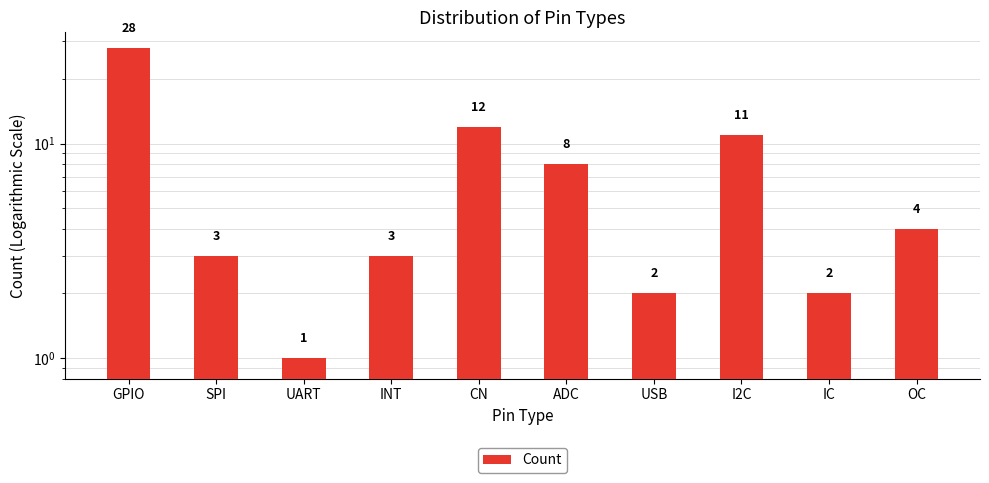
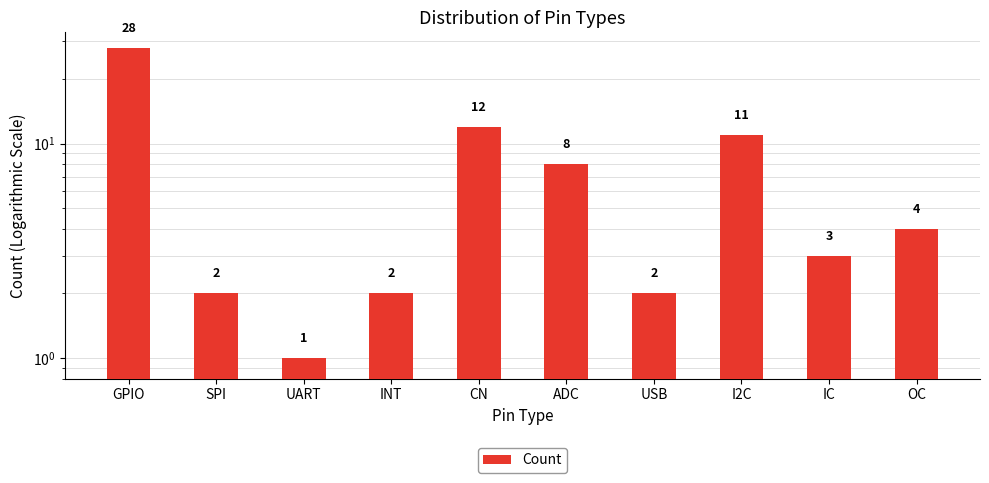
SPI: 3 -> 2
INT: 3 -> 2
IC: 2 -> 3
